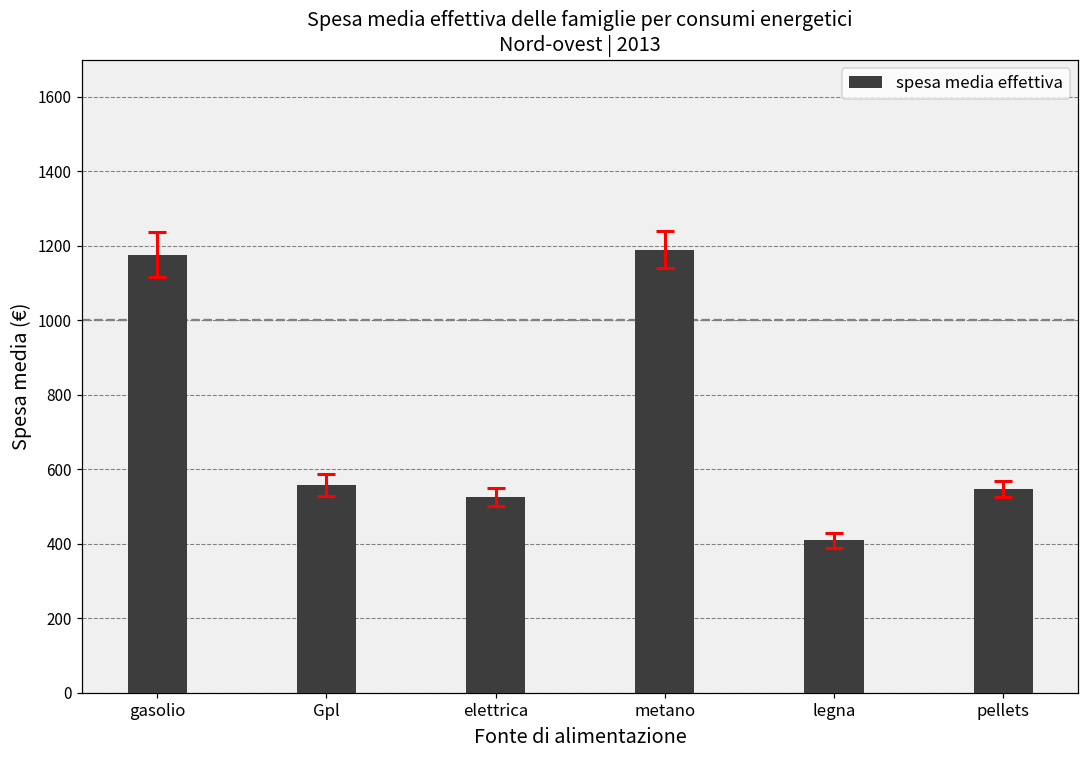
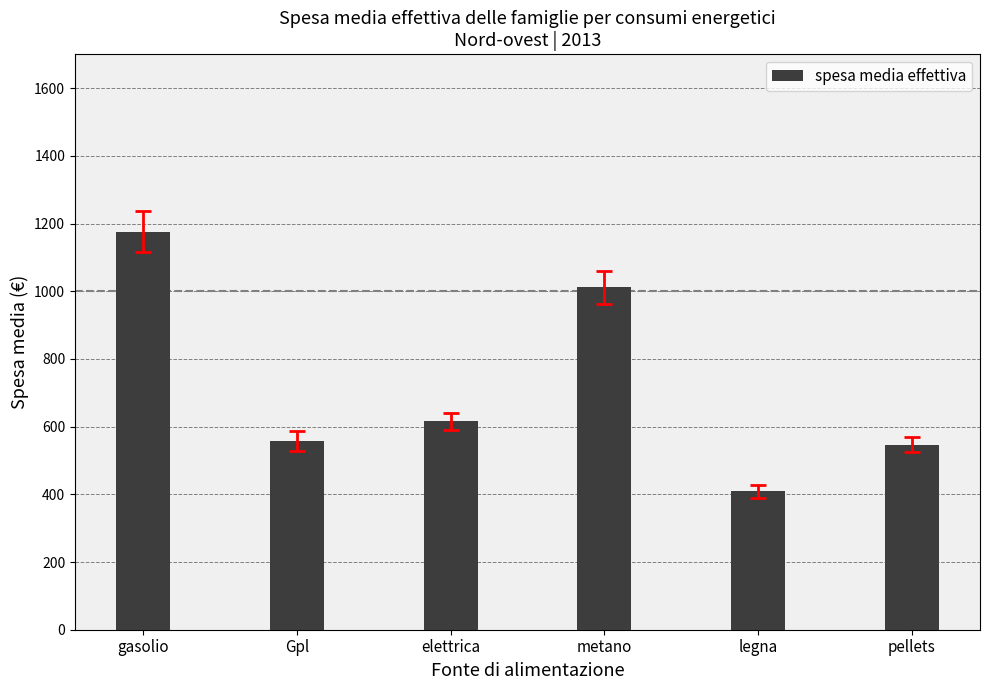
spesa media effettiva, elettrica: 530 -> 620
spesa media effettiva, metano: 1190 -> 1010
